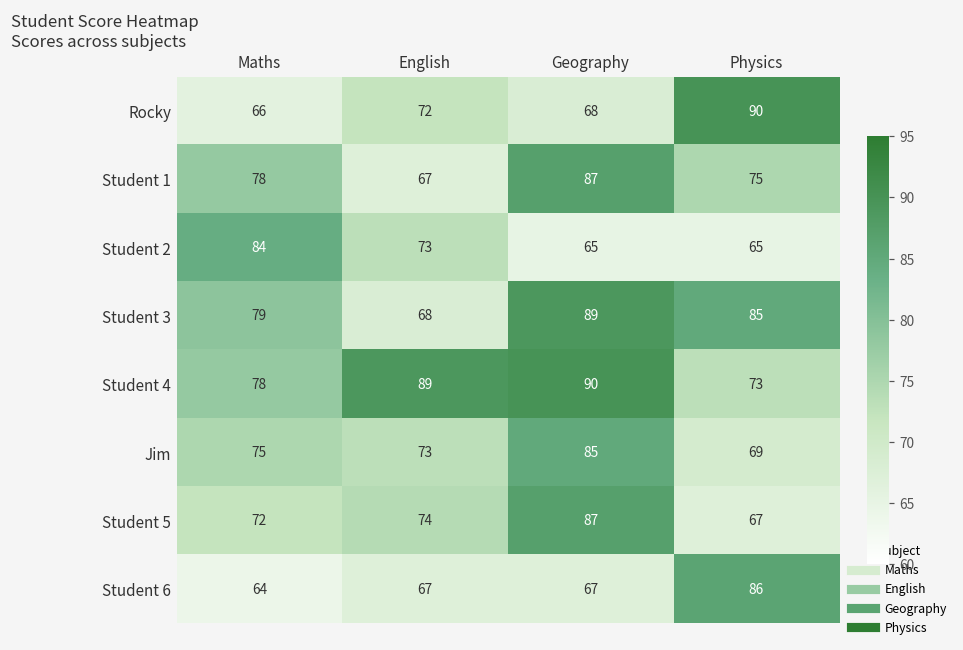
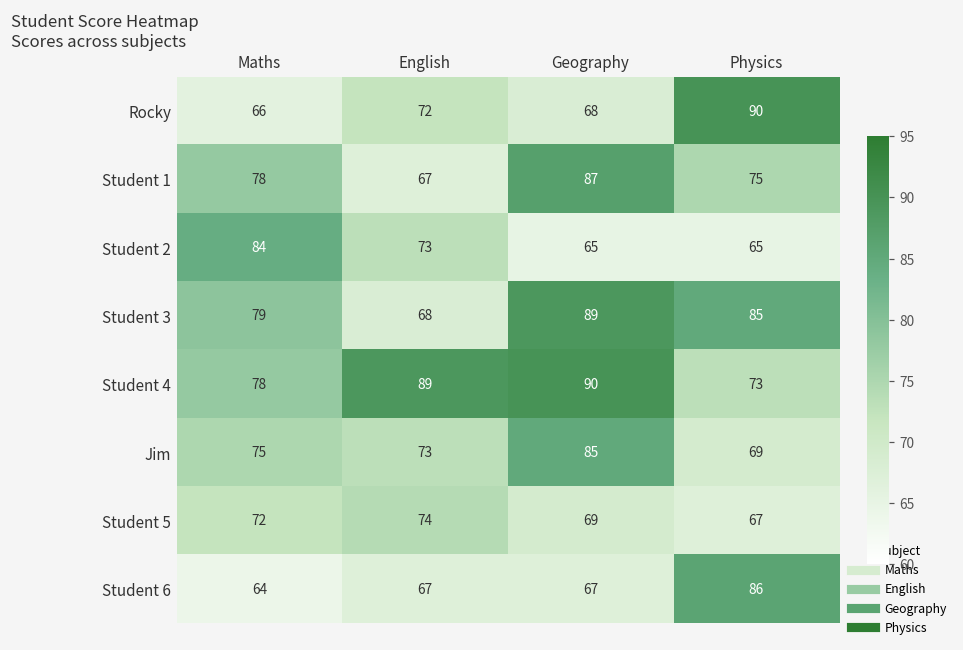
Student 5, Geography: 87 -> 69
